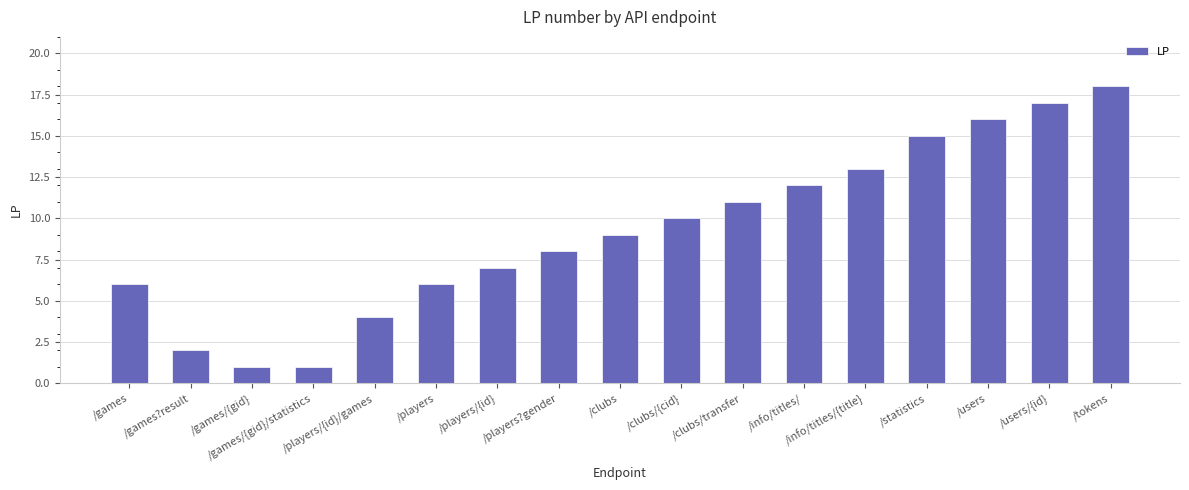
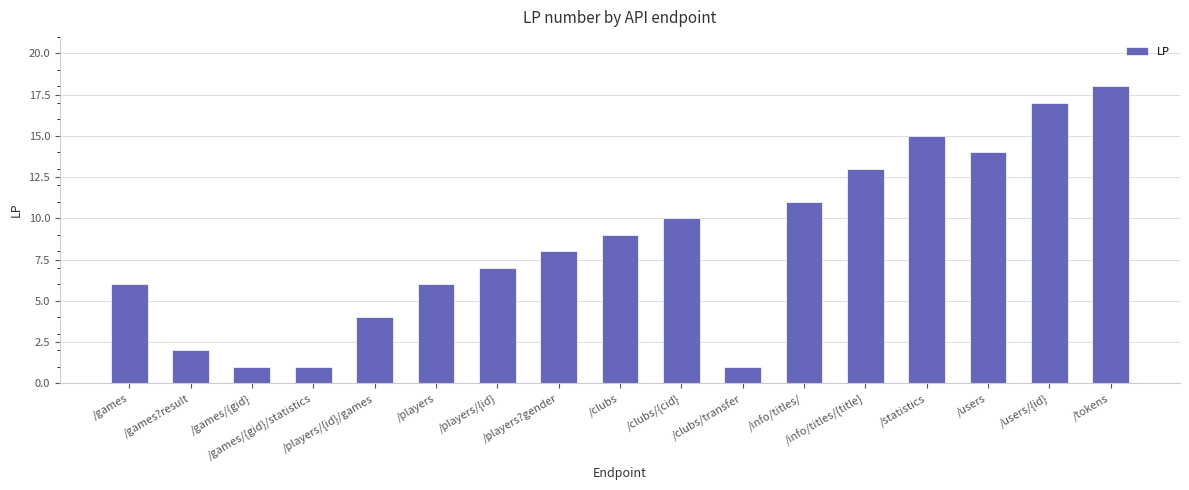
/clubs/transfer: 11 -> 1
/info/titles/: 12 -> 11
/users: 16 -> 14
